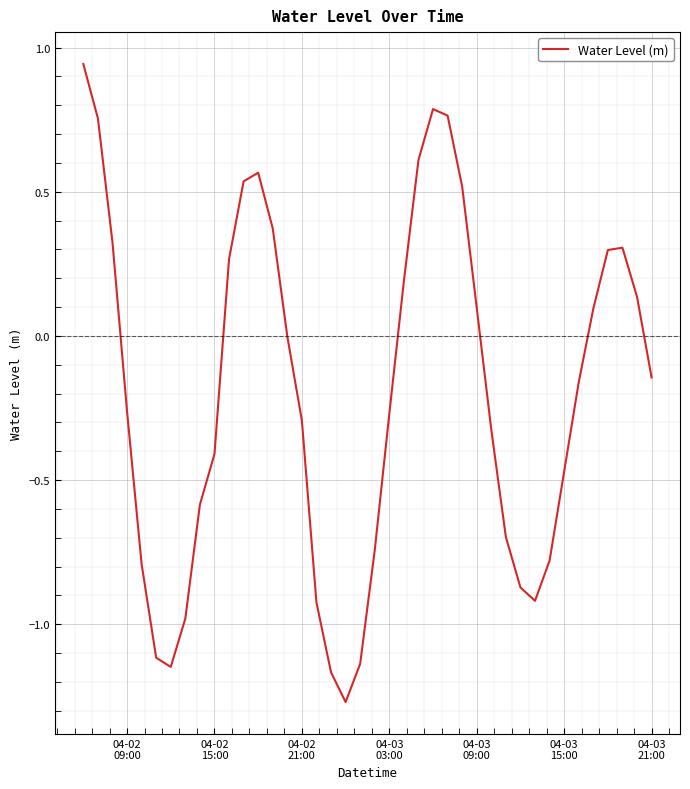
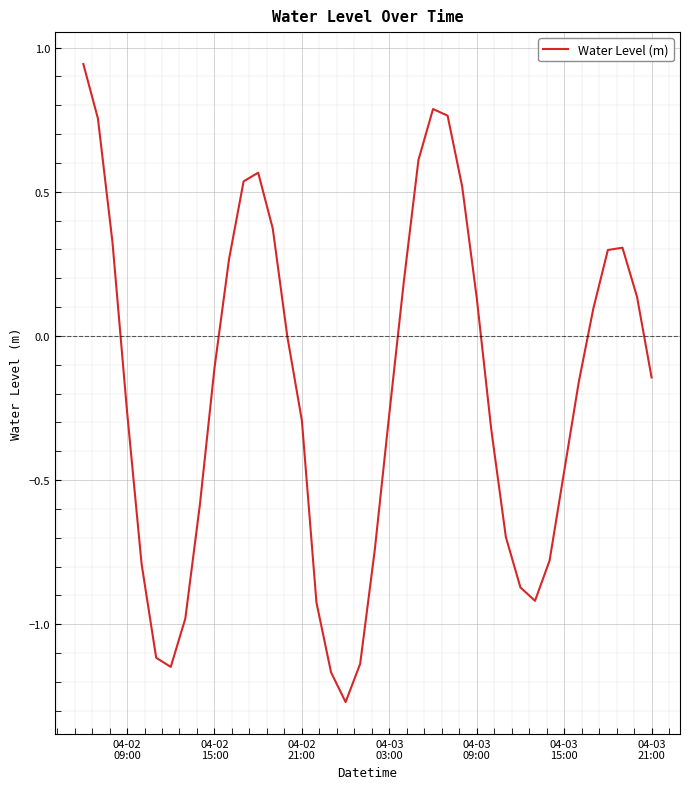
04-02 15:00: -0.41 -> -0.11
04-03 09:00: 0.10 -> 0.13
